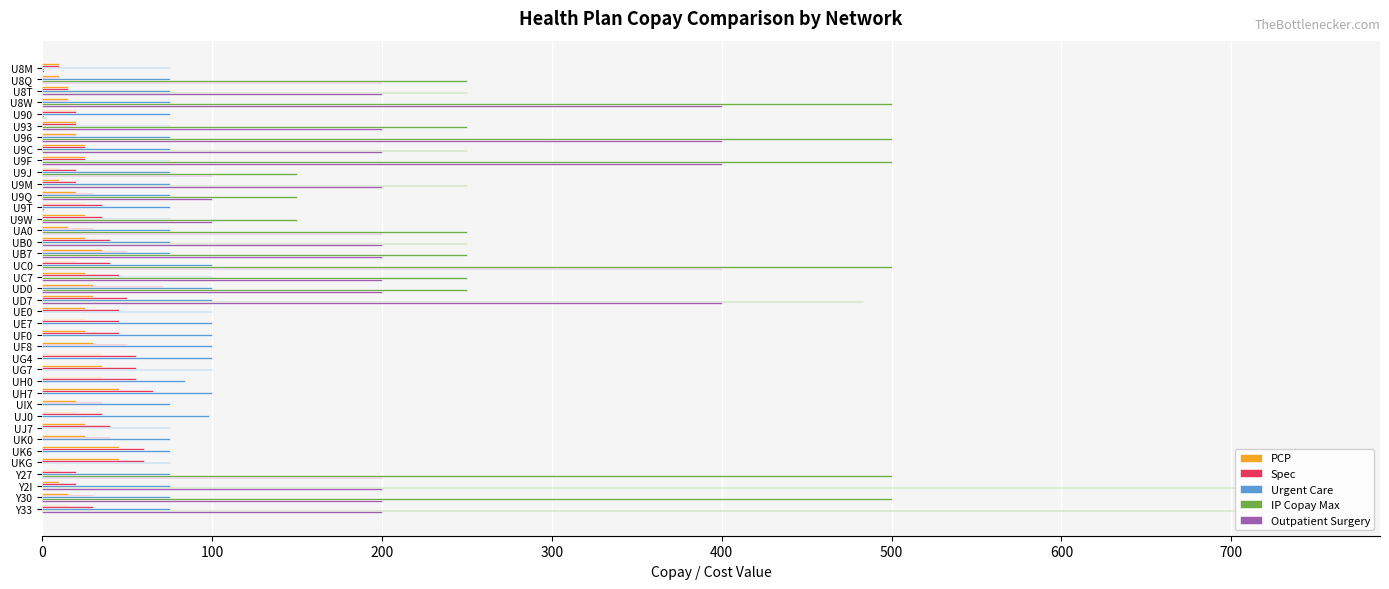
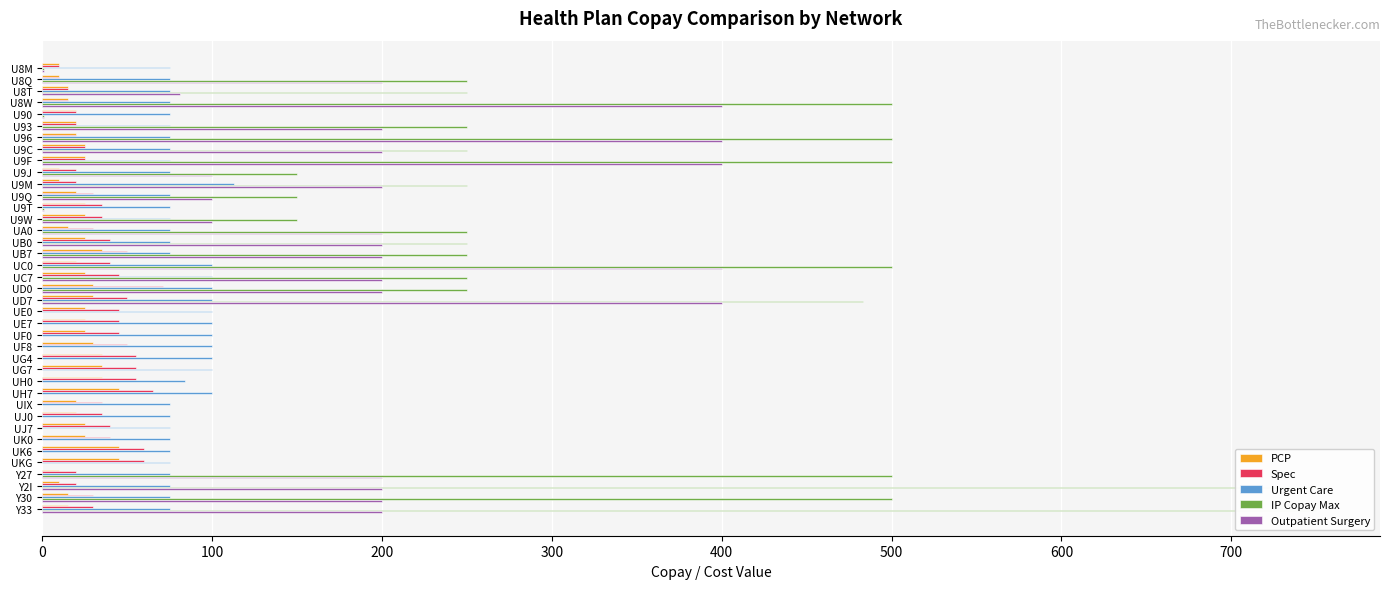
Outpatient Surgery, U8T: 200 -> 81
Urgent Care, U9M: 75 -> 113
Urgent Care, UJ0: 98 -> 75
